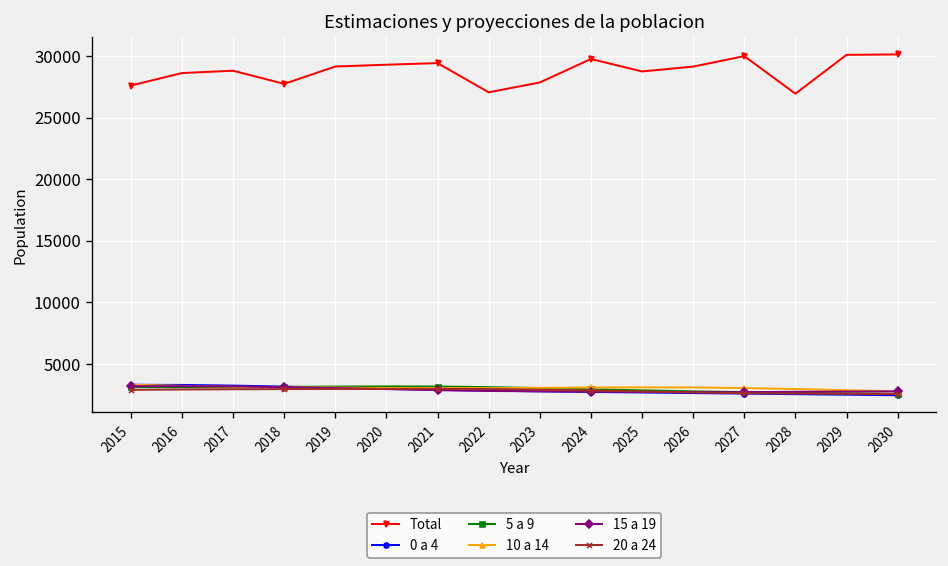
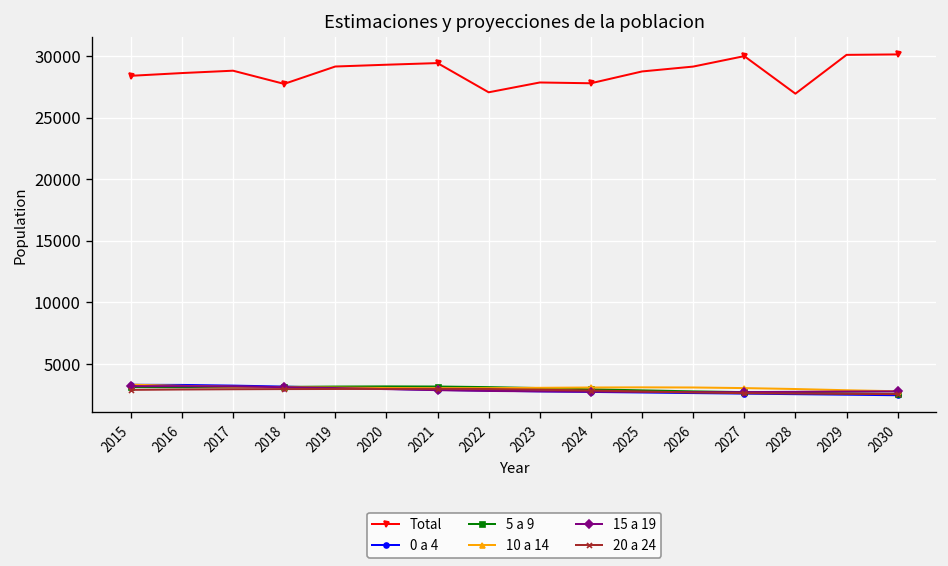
Total, 2015: 27600 -> 28400
Total, 2024: 29800 -> 27800
